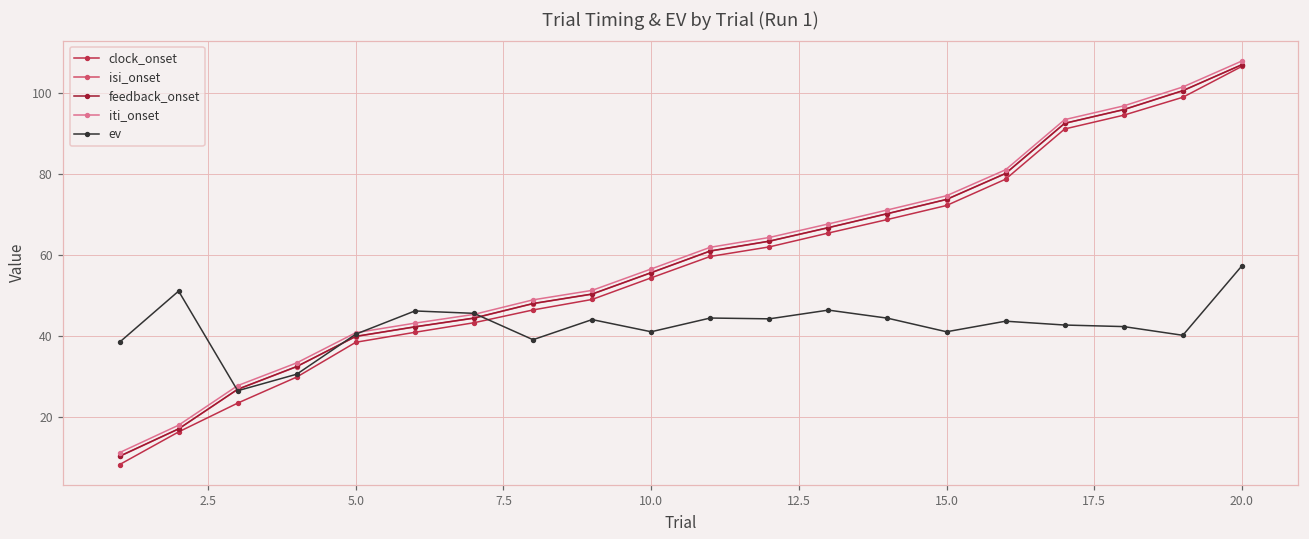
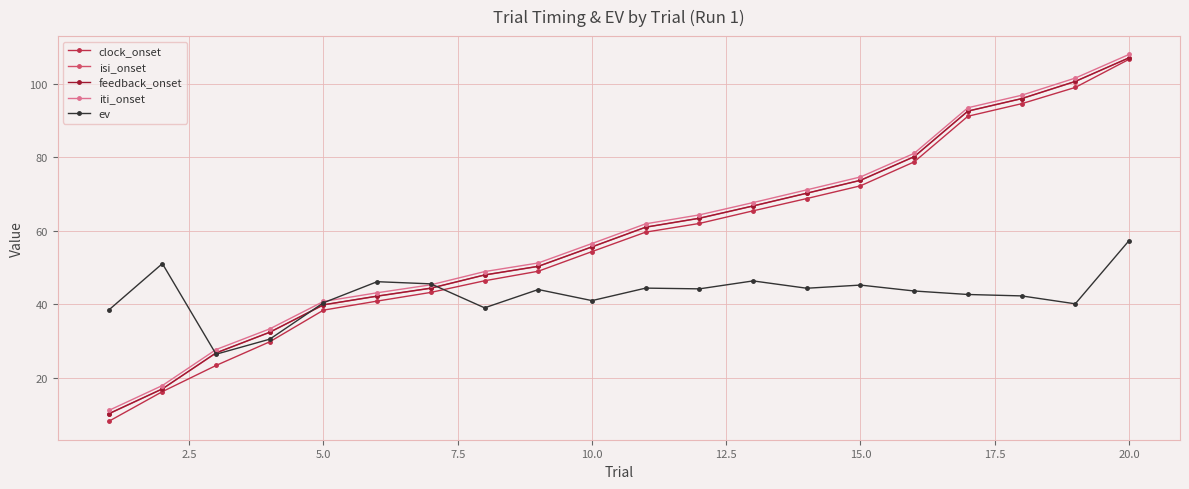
ev, 15.0: 41 -> 45
